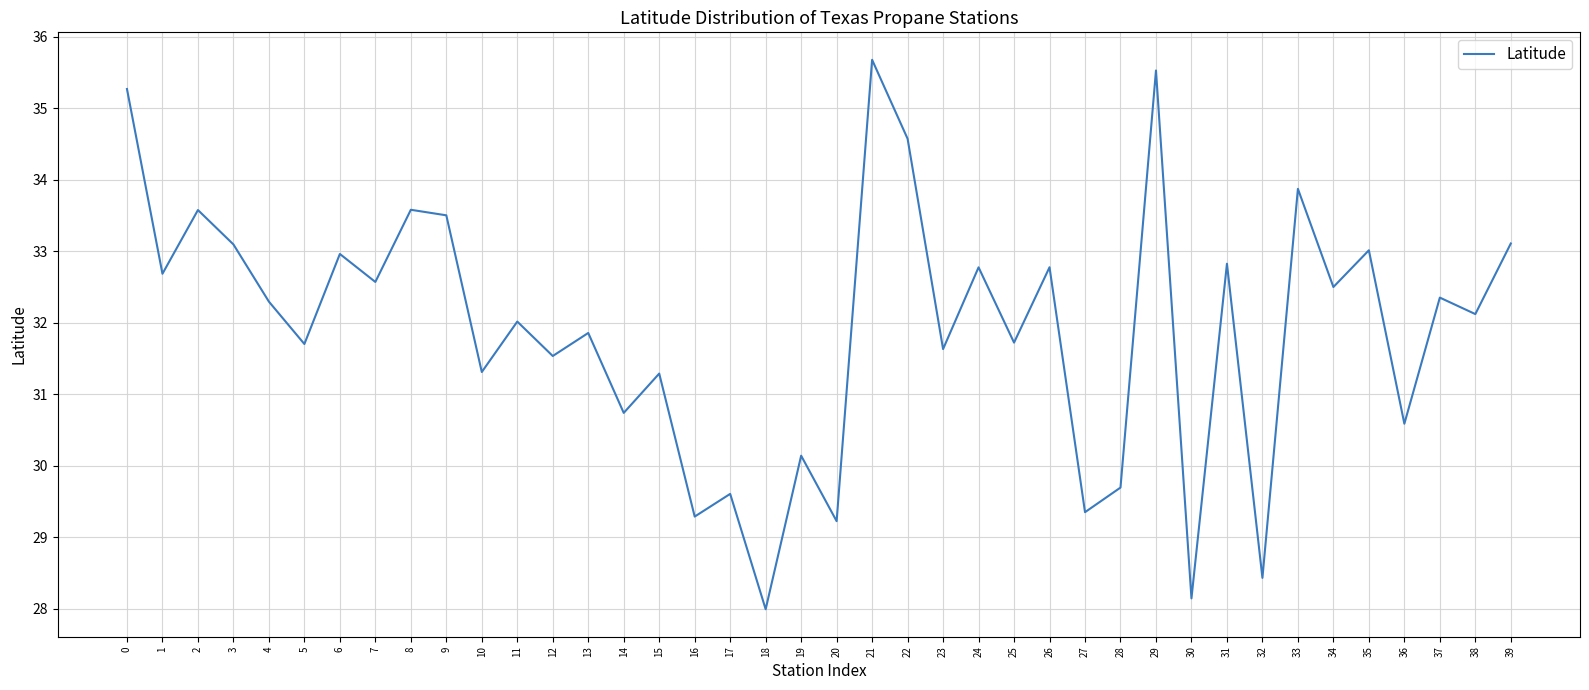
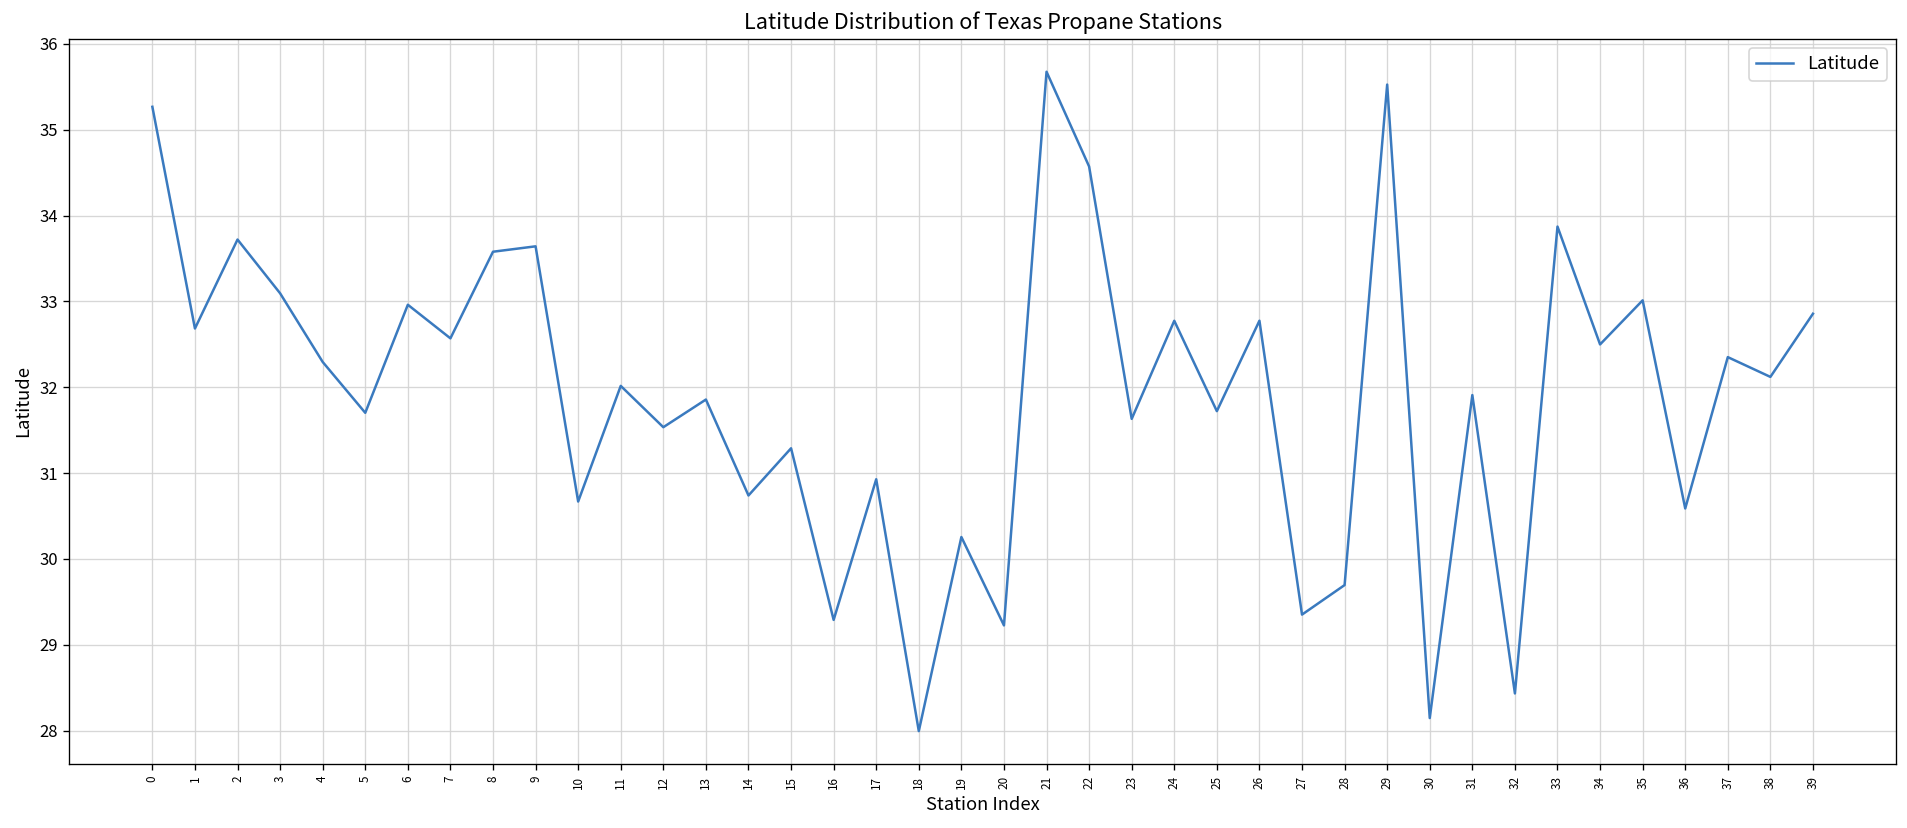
2: 33.6 -> 33.7
9: 33.5 -> 33.6
10: 31.3 -> 30.7
17: 29.6 -> 30.9
19: 30.1 -> 30.3
31: 32.8 -> 31.9
39: 33.1 -> 32.9
